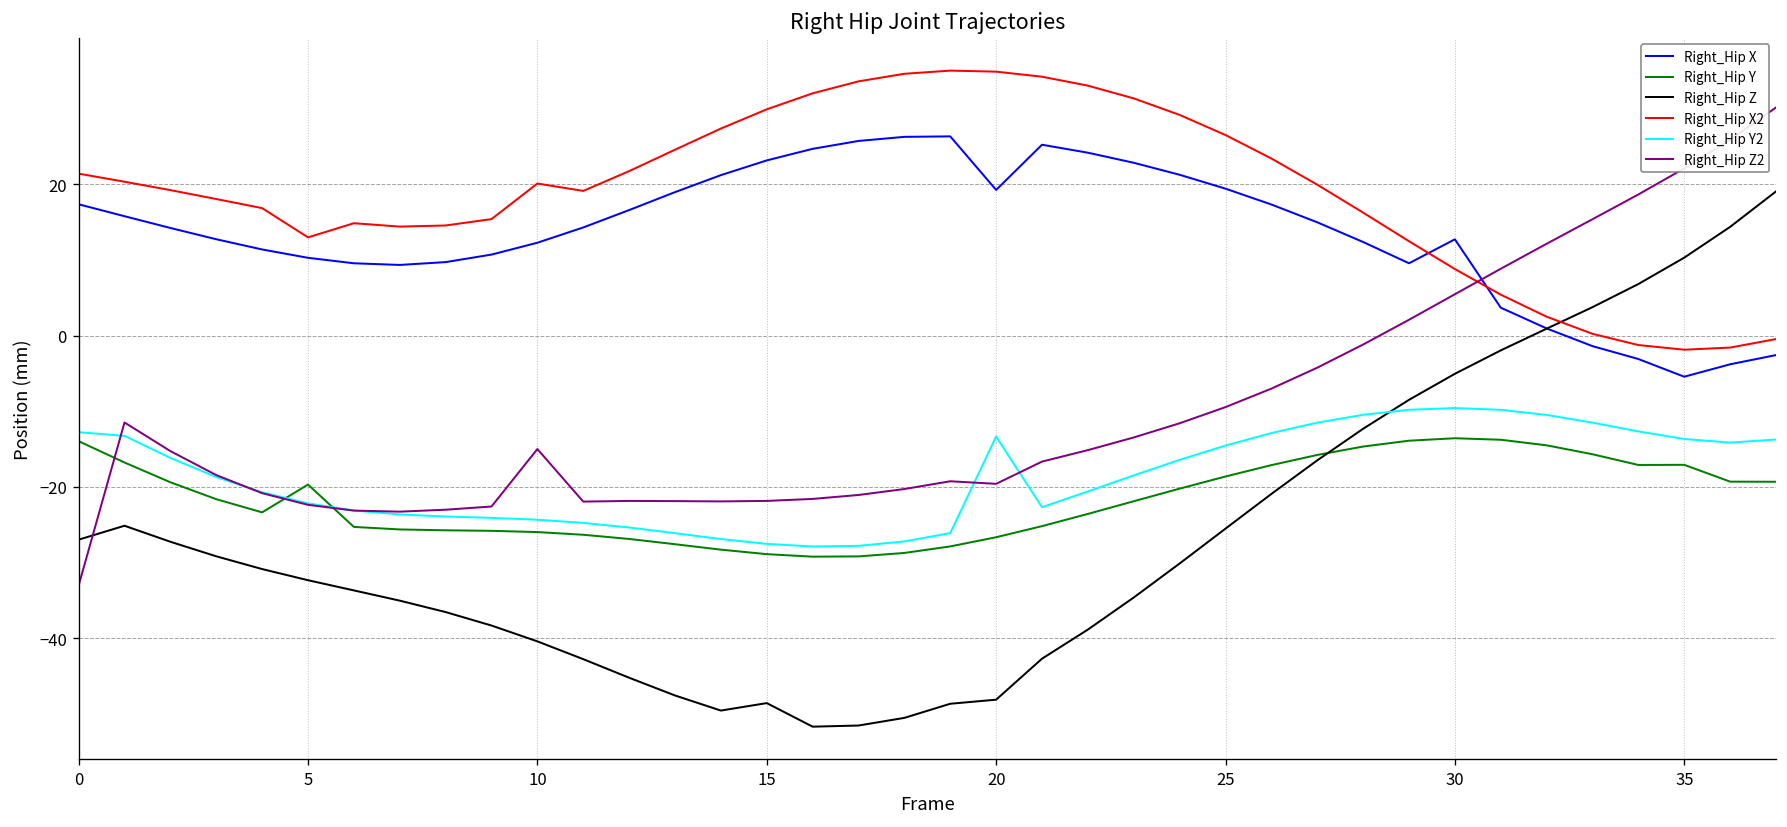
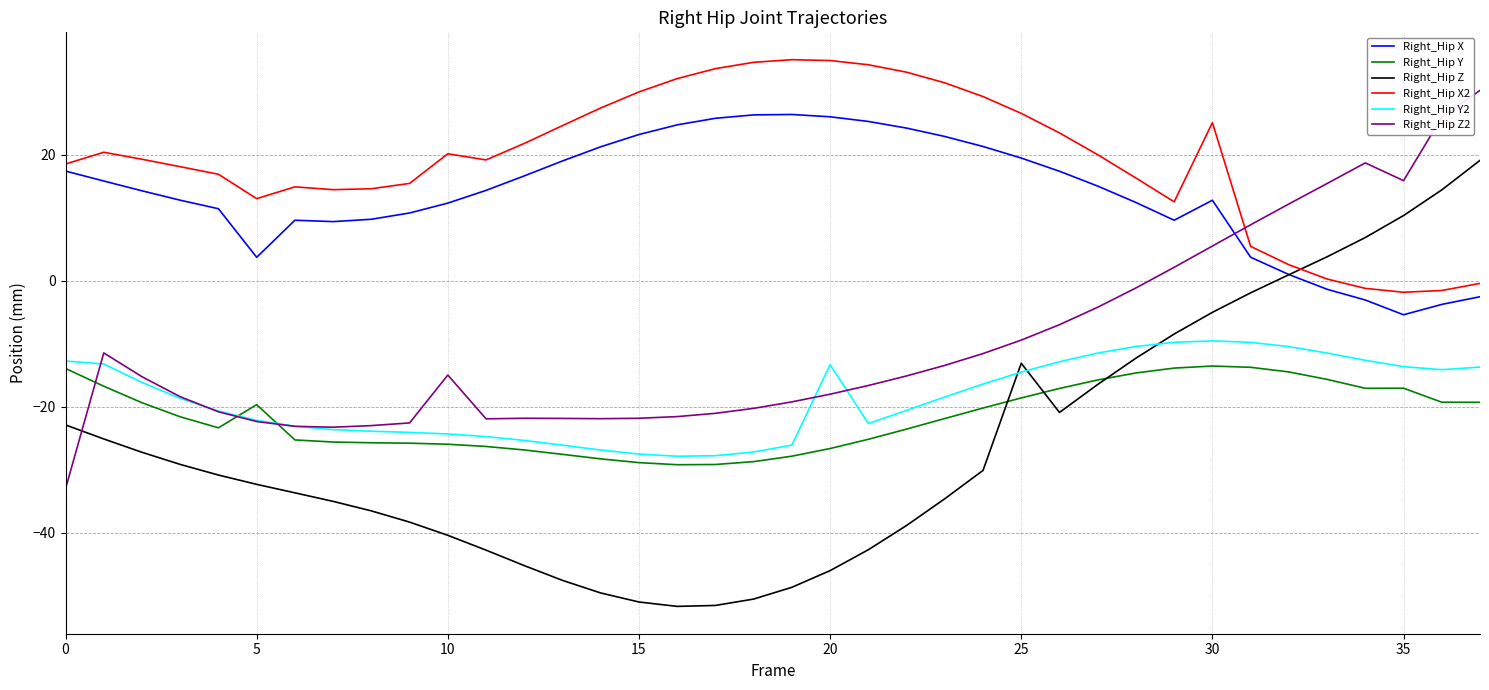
Right_Hip Z, 0: -27 -> -23
Right_Hip X2, 0: 21 -> 18
Right_Hip X, 5: 10 -> 4
Right_Hip Z, 15: -49 -> -51
Right_Hip X, 20: 19 -> 26
Right_Hip Z, 20: -48 -> -46
Right_Hip Z2, 20: -20 -> -18
Right_Hip Z, 25: -26 -> -13
Right_Hip X2, 30: 9 -> 25
Right_Hip Z2, 35: 22 -> 16
